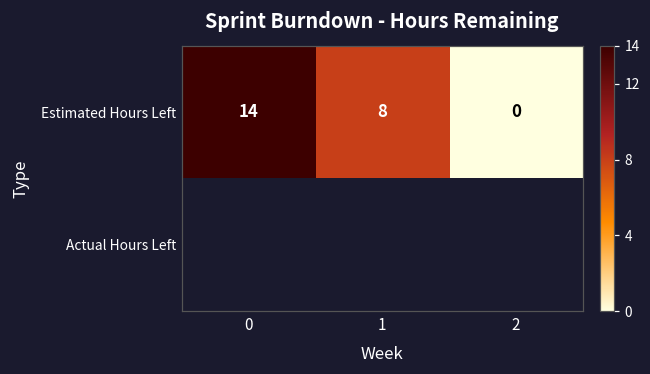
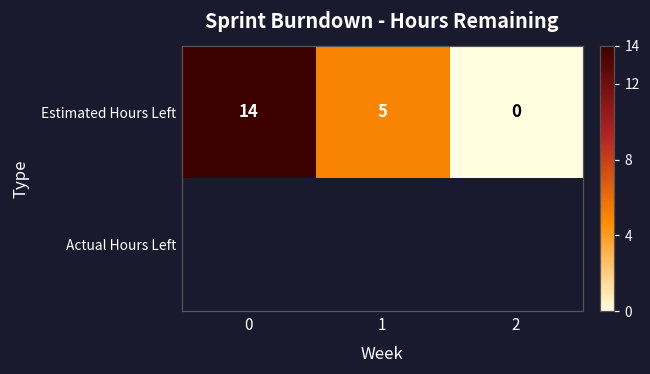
Estimated Hours Left, 1: 8 -> 5
